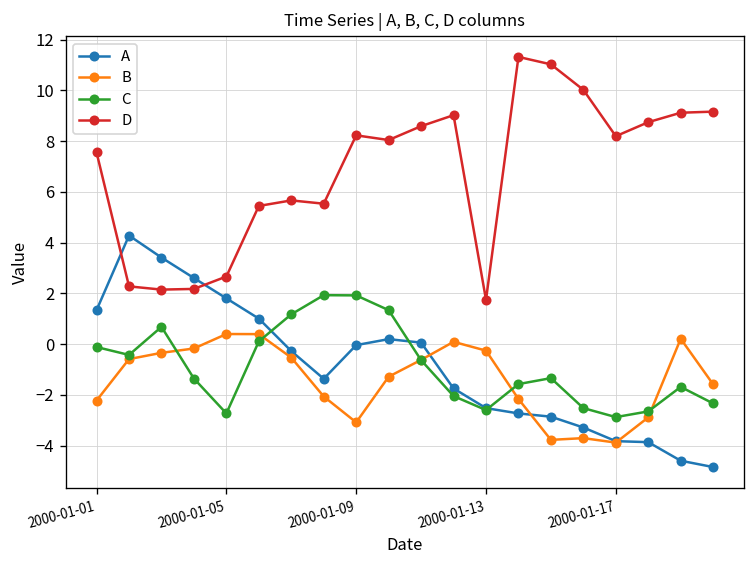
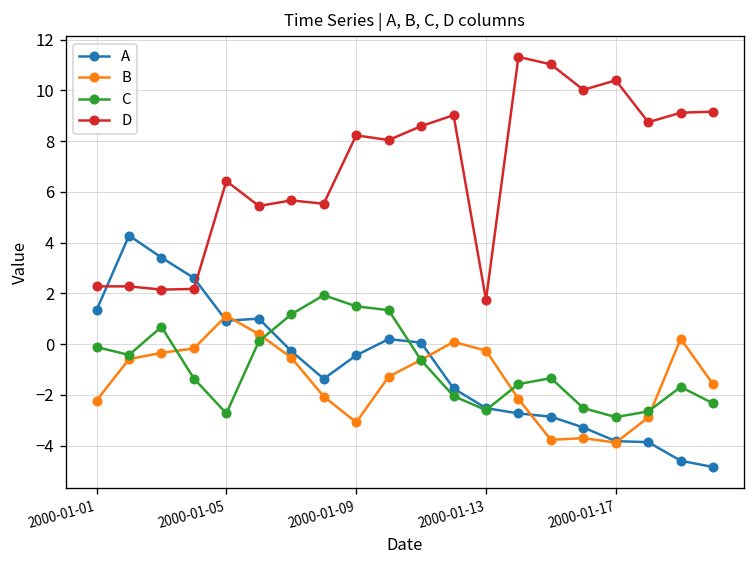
D, 2000-01-01: 7.6 -> 2.3
A, 2000-01-05: 1.8 -> 0.9
B, 2000-01-05: 0.4 -> 1.1
D, 2000-01-05: 2.7 -> 6.4
A, 2000-01-09: 0.0 -> -0.4
C, 2000-01-09: 1.9 -> 1.5
D, 2000-01-17: 8.2 -> 10.4
